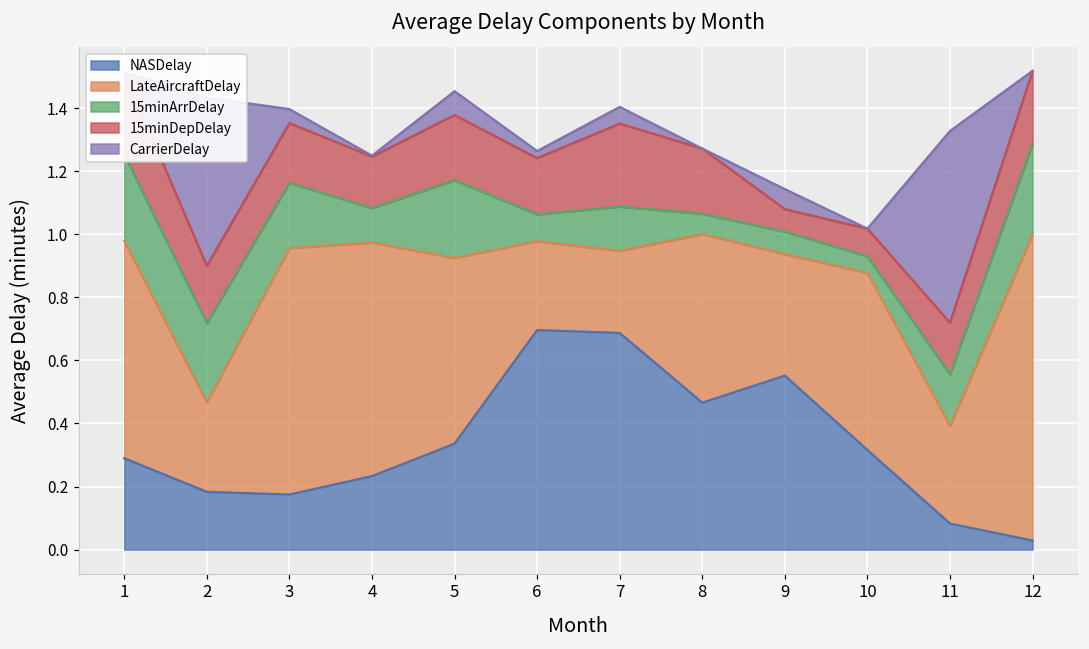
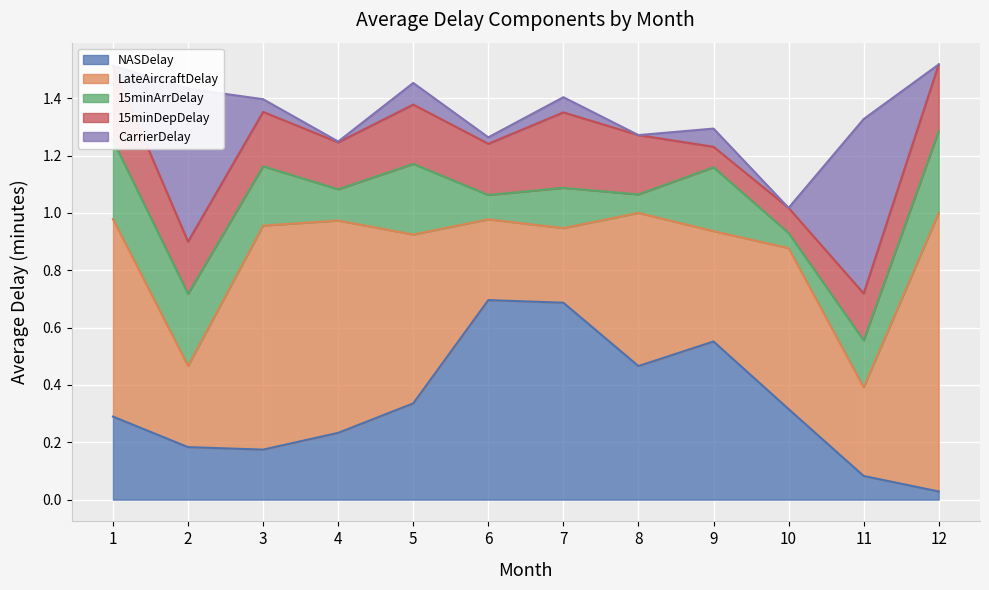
15minArrDelay, 9: 0.07 -> 0.22
